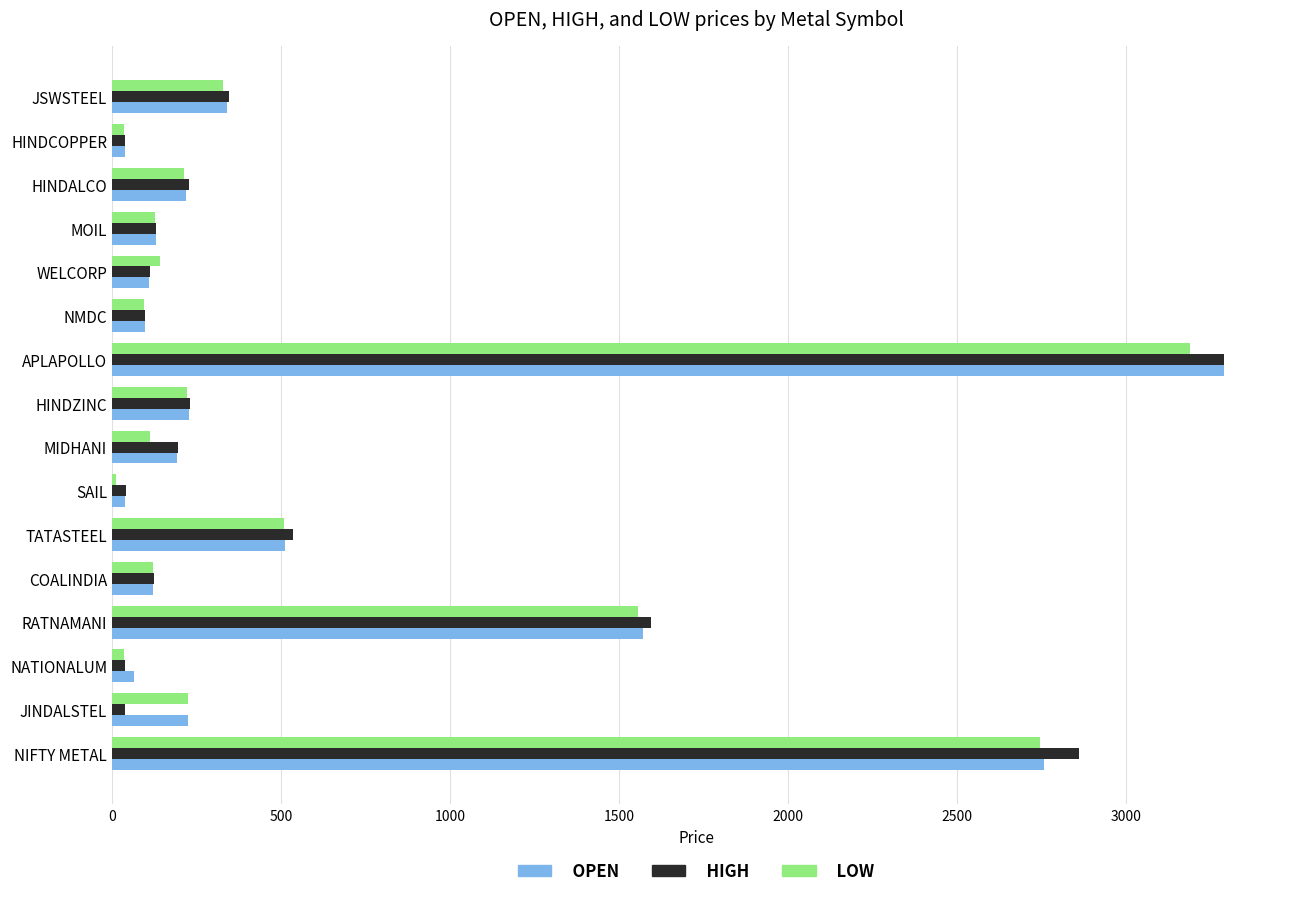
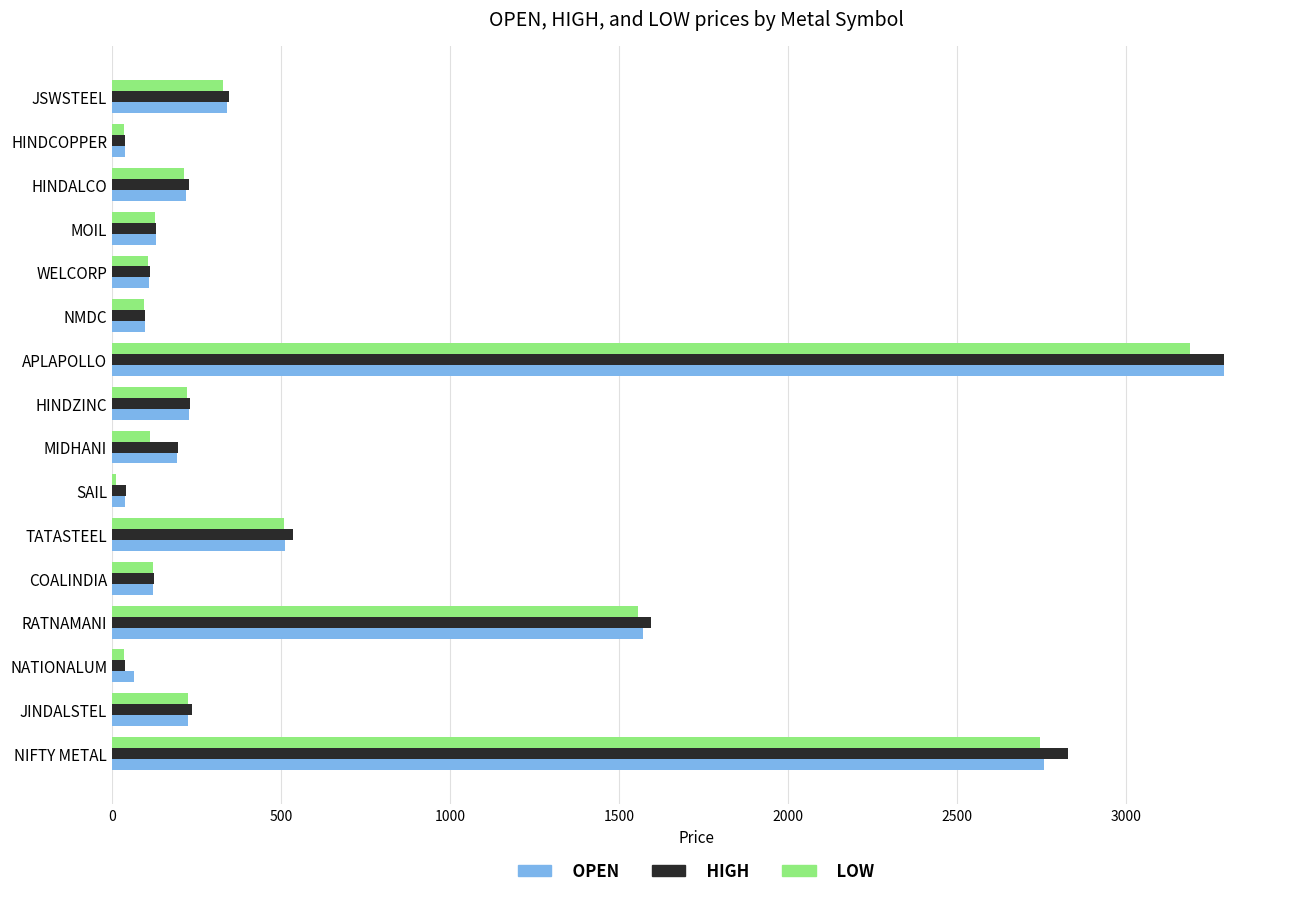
LOW, WELCORP: 140 -> 110
HIGH, JINDALSTEL: 40 -> 240
HIGH, NIFTY METAL: 2860 -> 2830
